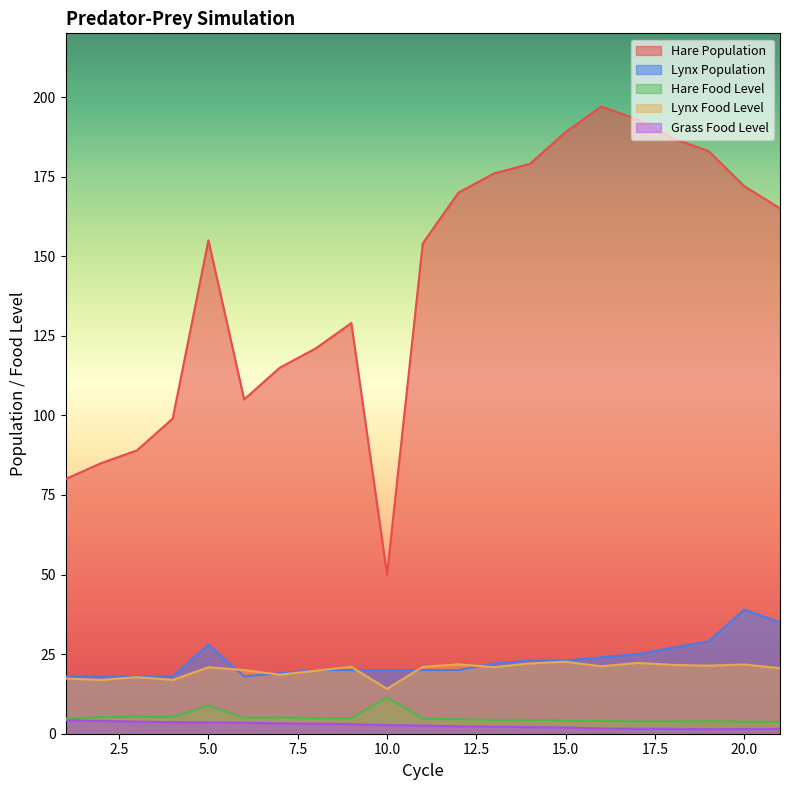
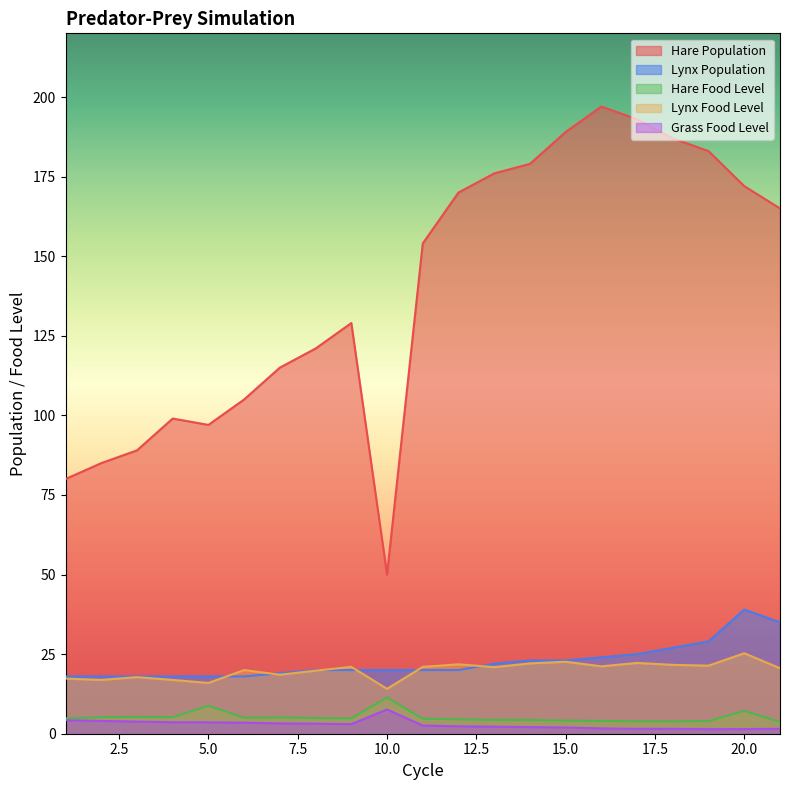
Hare Population, 5.0: 155 -> 97
Lynx Population, 5.0: 28 -> 18
Lynx Food Level, 5.0: 21 -> 16
Grass Food Level, 10.0: 3 -> 8
Hare Food Level, 20.0: 4 -> 7
Lynx Food Level, 20.0: 22 -> 25
